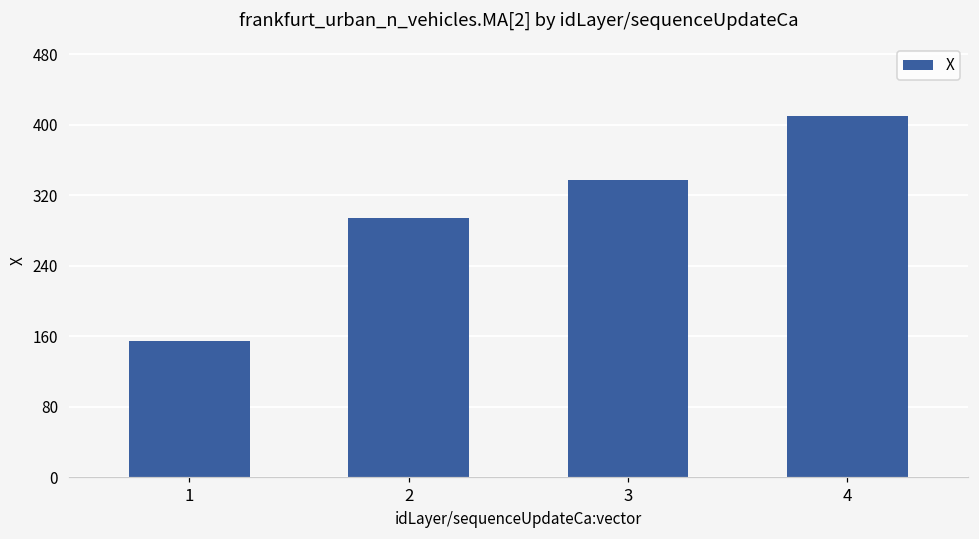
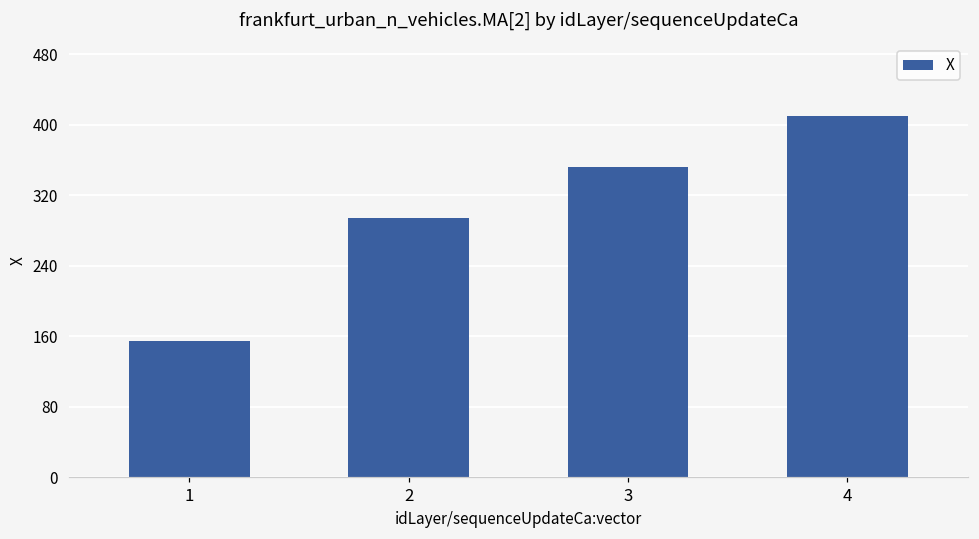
3: 340 -> 350
